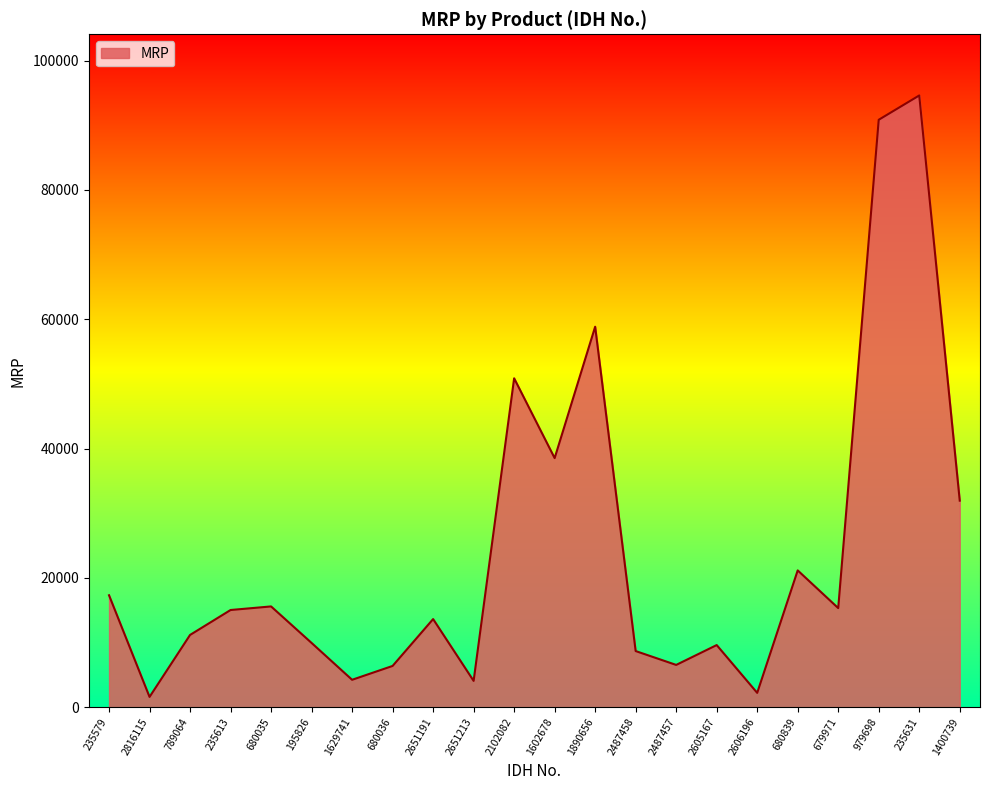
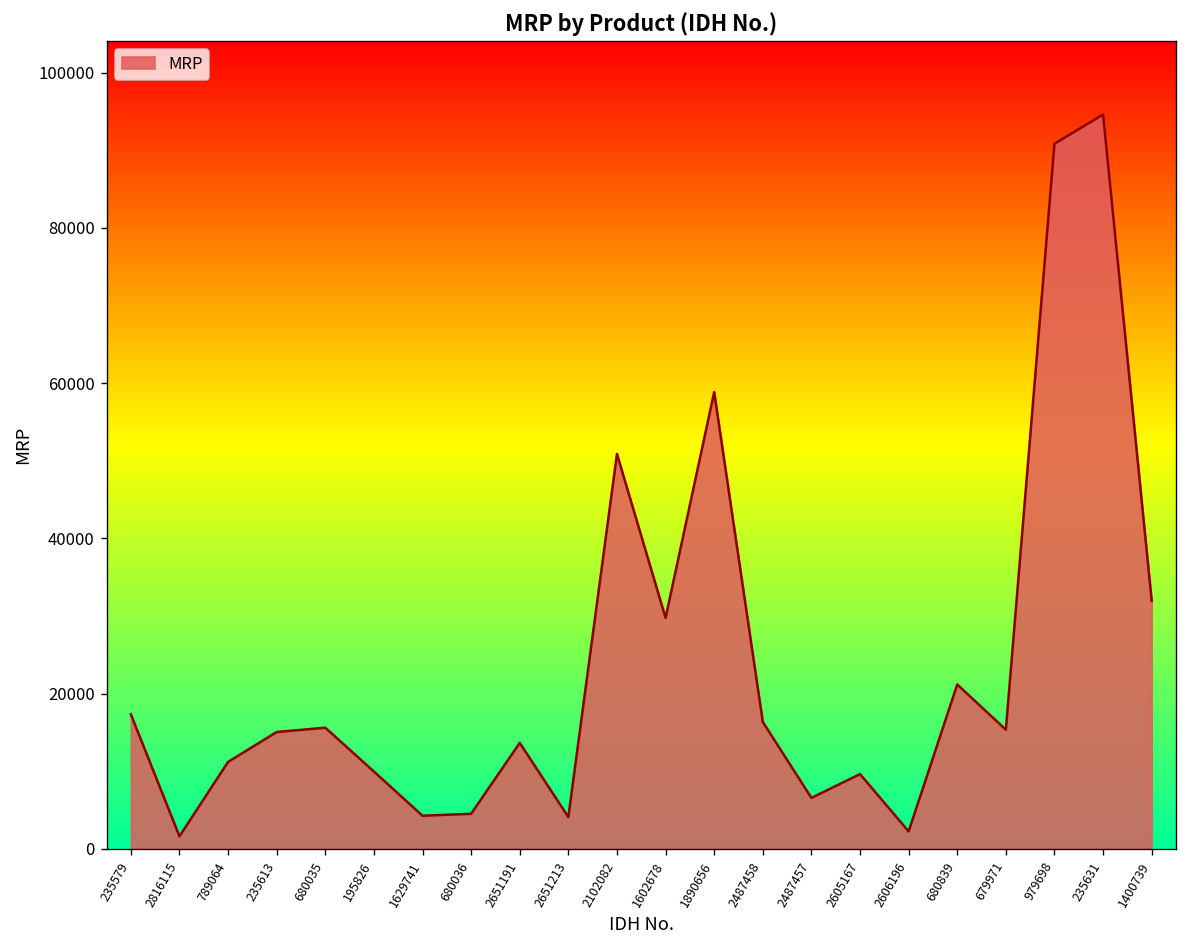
680036: 6000 -> 5000
1602678: 39000 -> 30000
2487458: 9000 -> 16000
